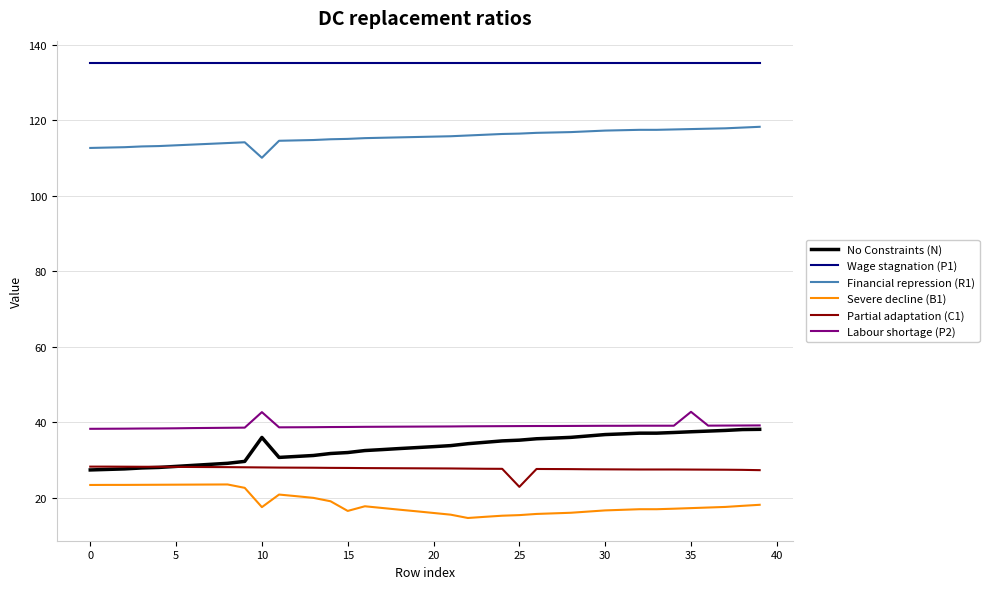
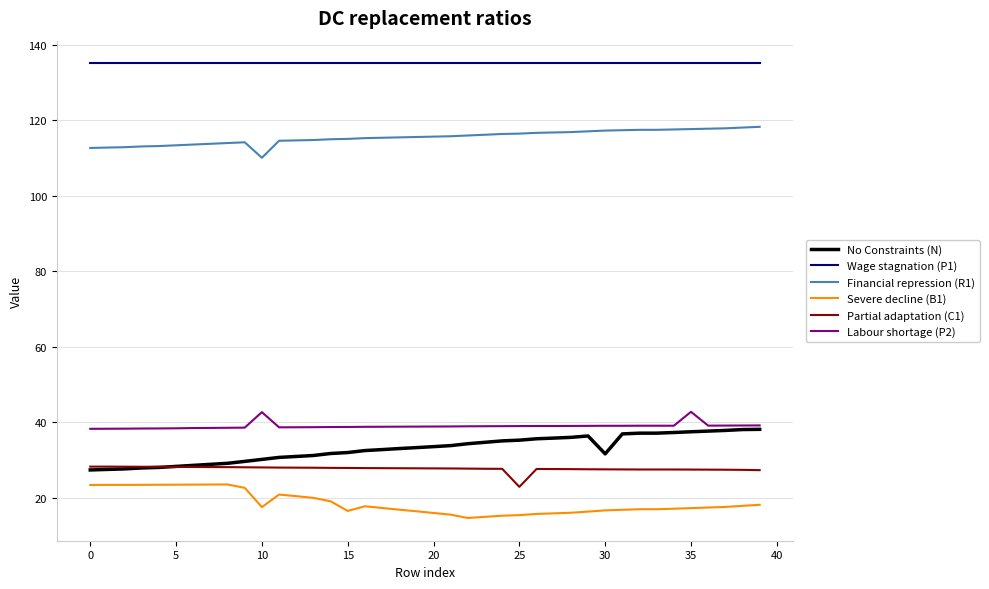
No Constraints (N), 10: 36 -> 30
No Constraints (N), 30: 37 -> 32
